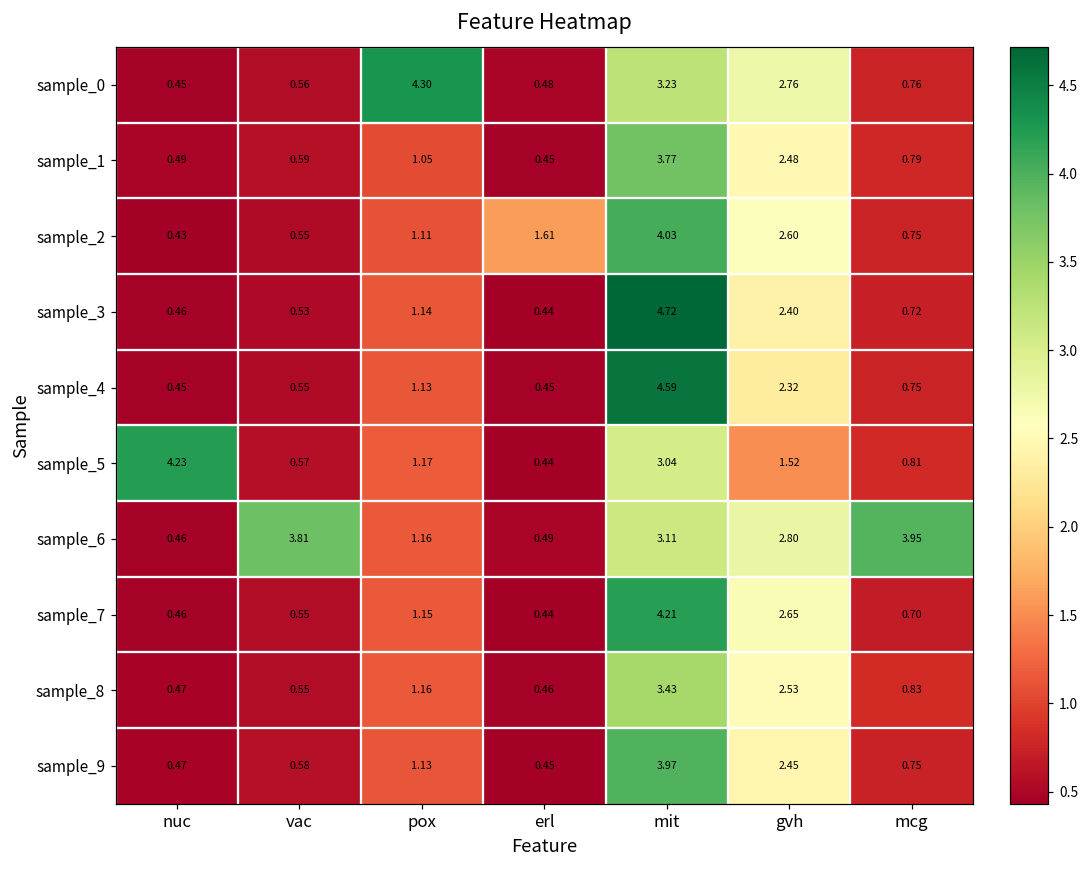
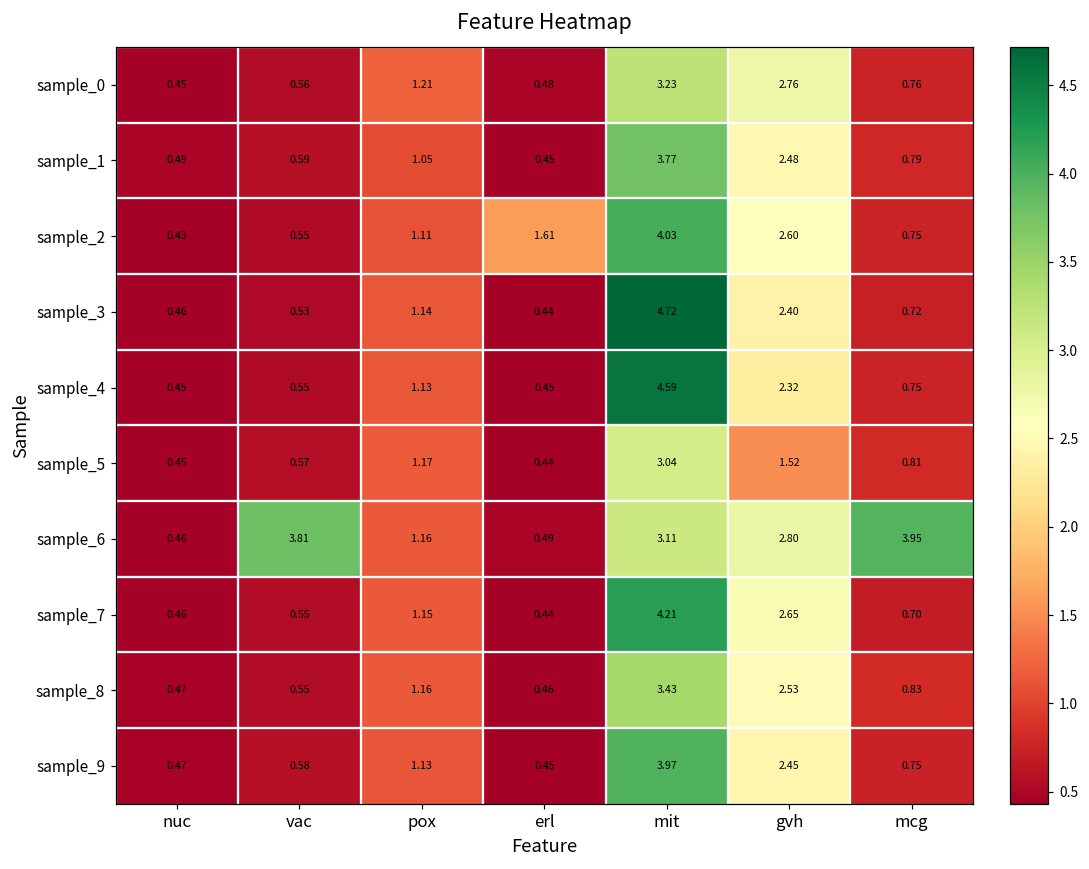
sample_0, pox: 4.30 -> 1.21
sample_5, nuc: 4.23 -> 0.45
